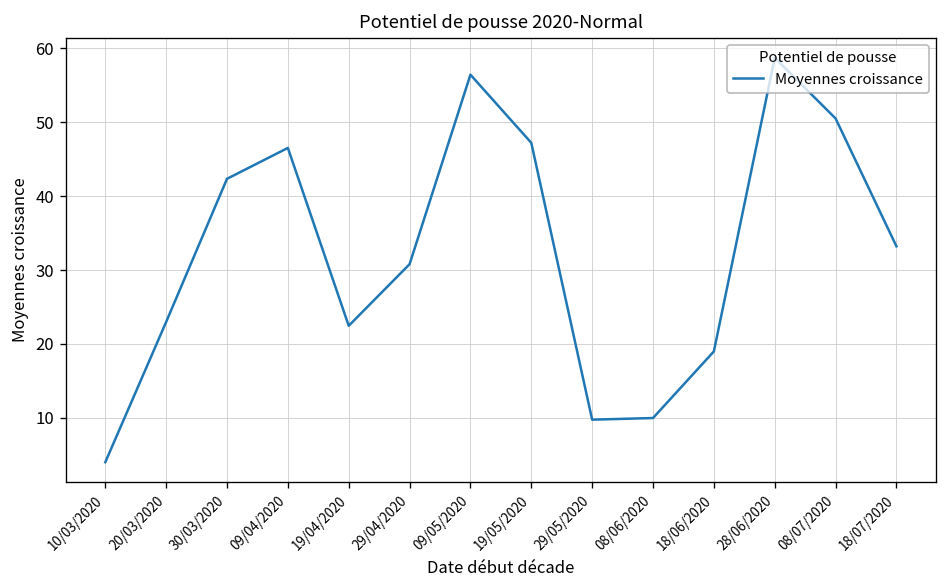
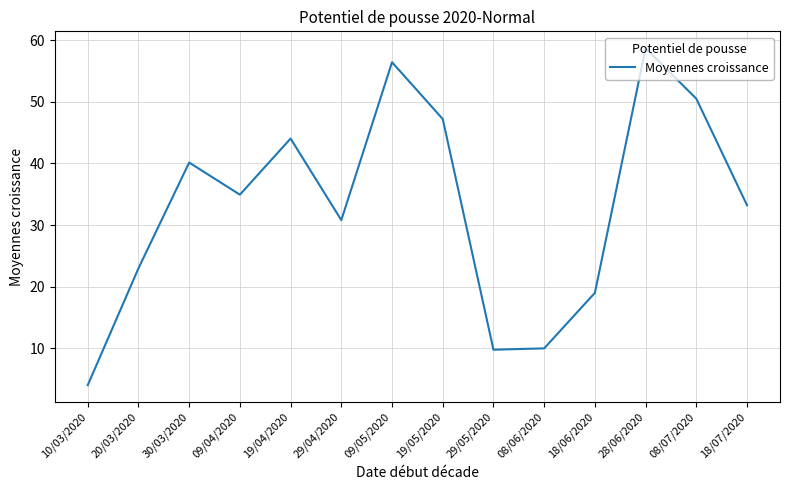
30/03/2020: 42 -> 40
09/04/2020: 47 -> 35
19/04/2020: 22 -> 44
